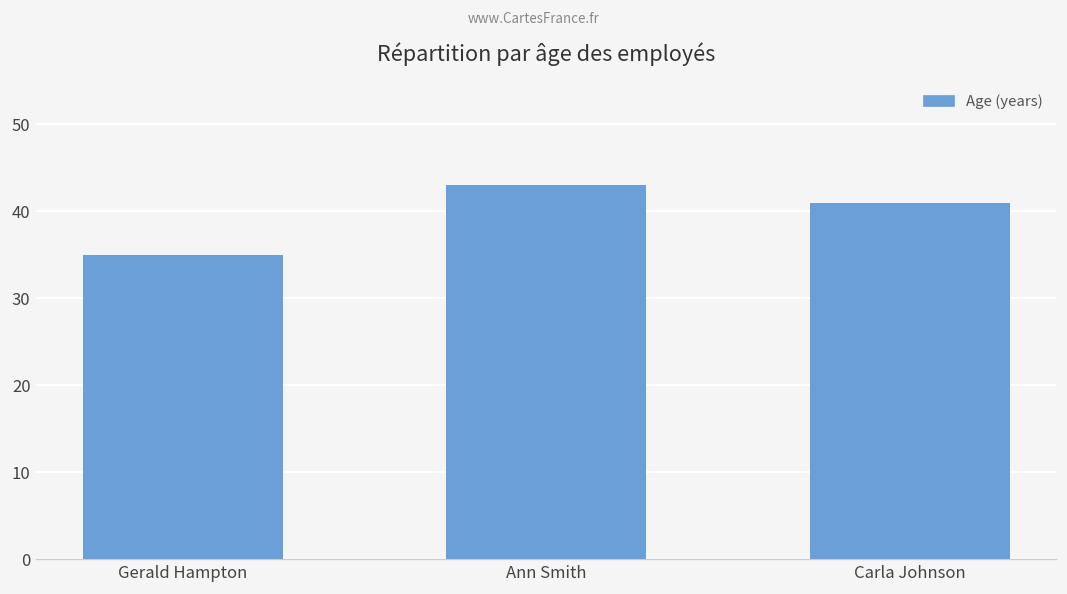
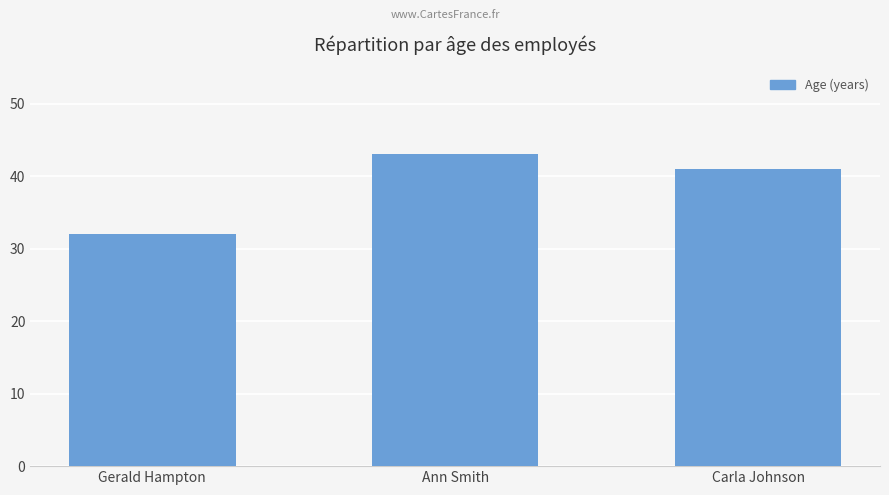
Gerald Hampton: 35 -> 32
